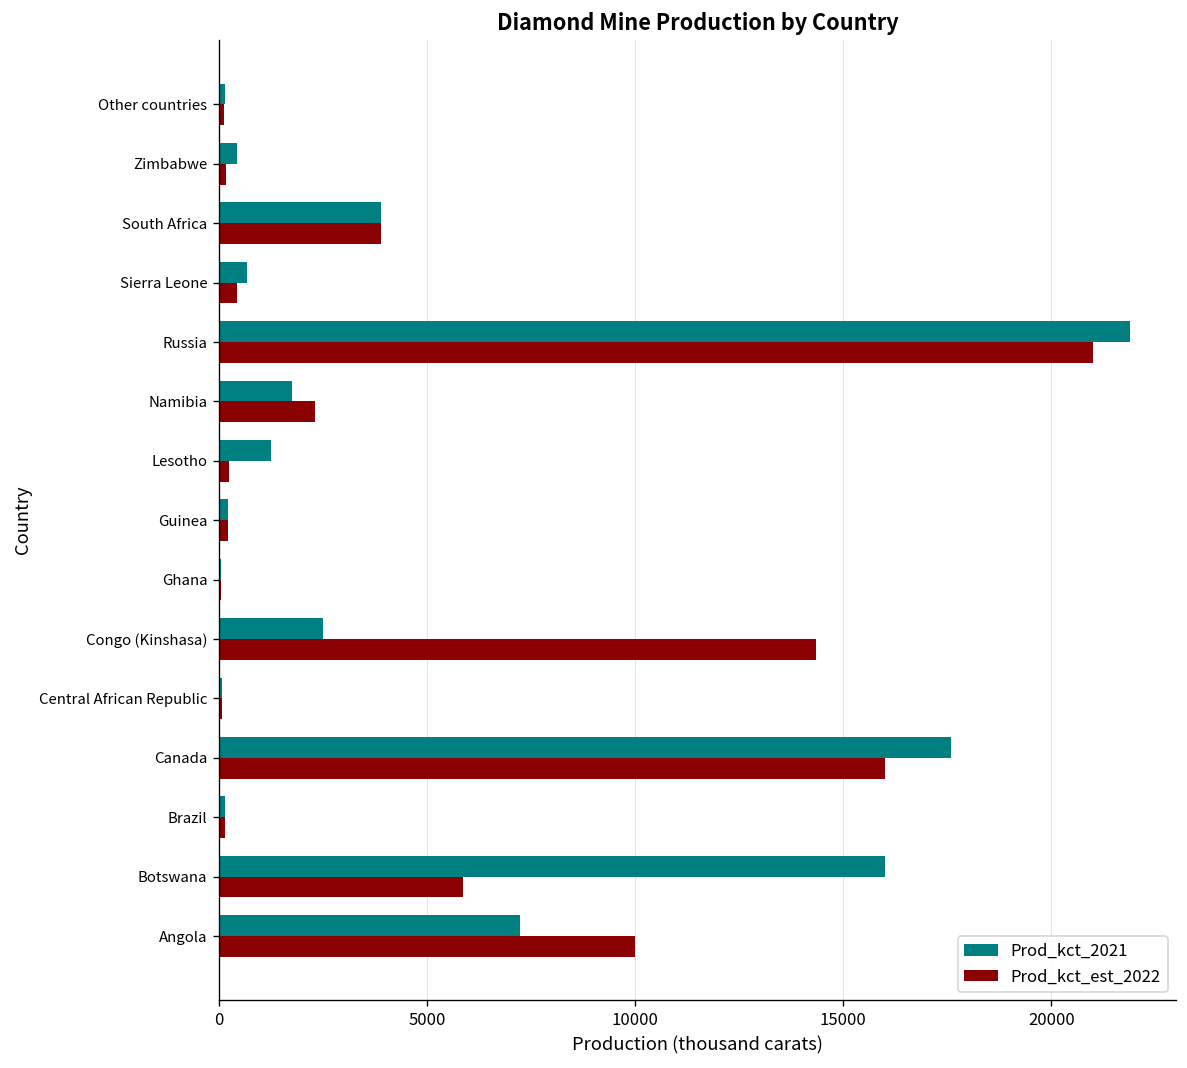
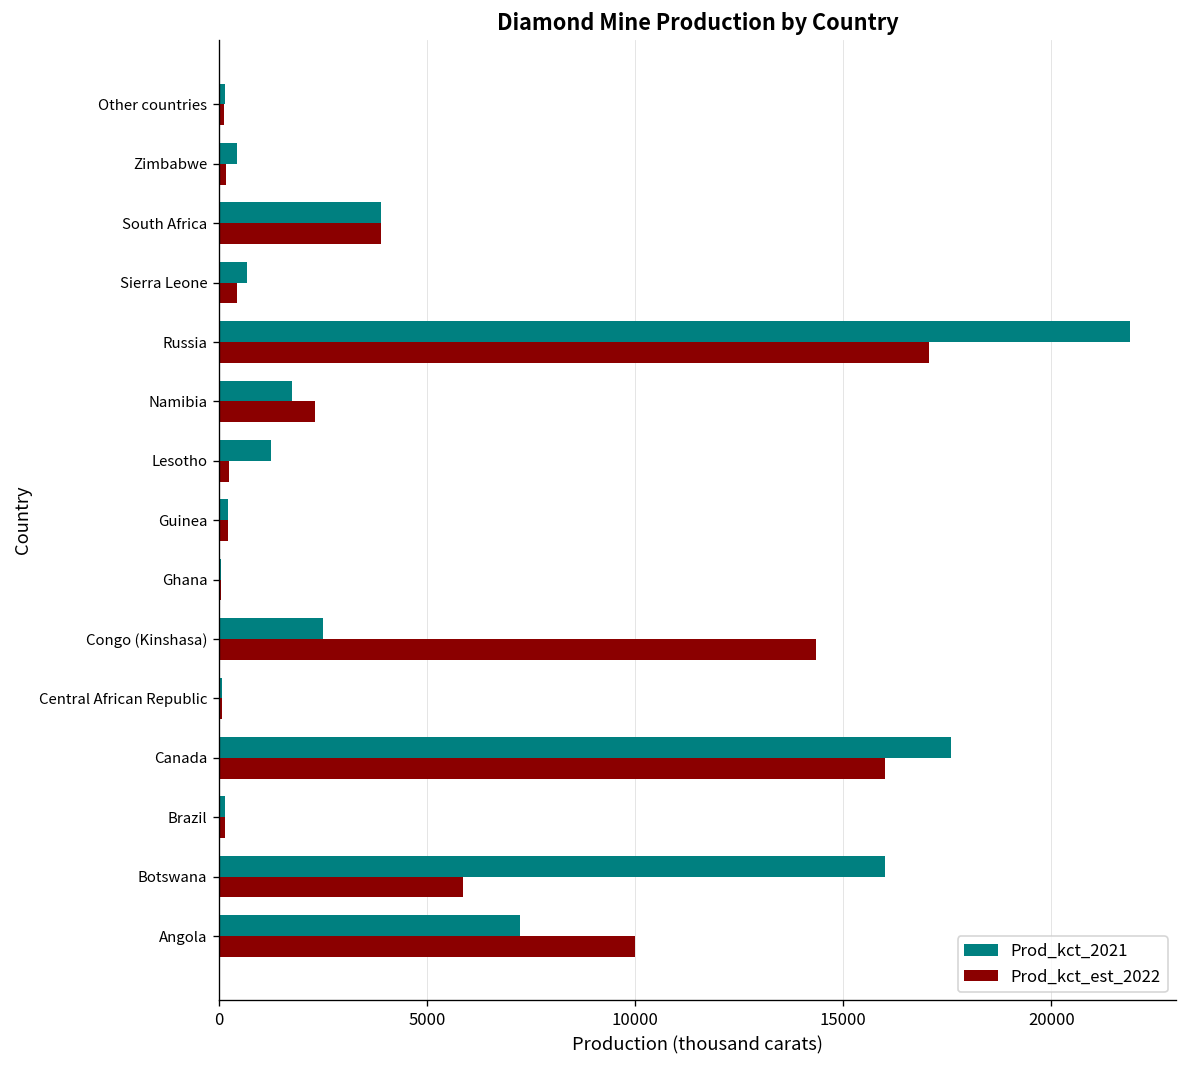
Prod_kct_est_2022, Russia: 21000 -> 17100
